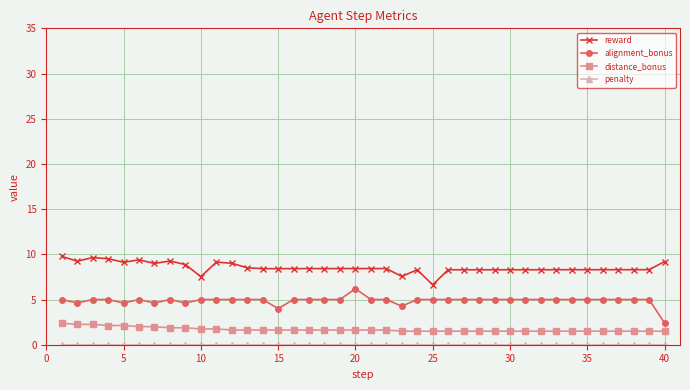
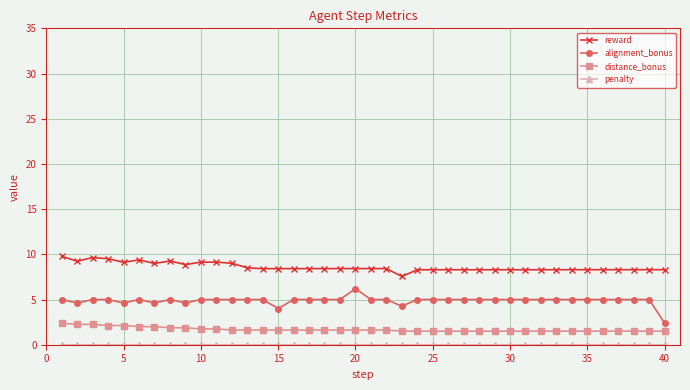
reward, 10: 8 -> 9
reward, 25: 7 -> 8
reward, 40: 9 -> 8
